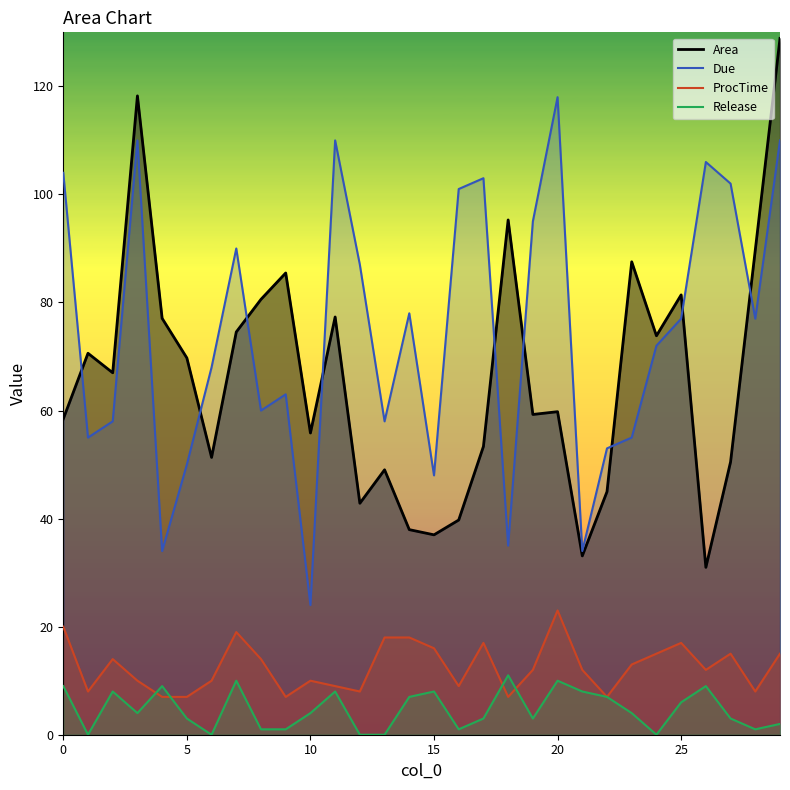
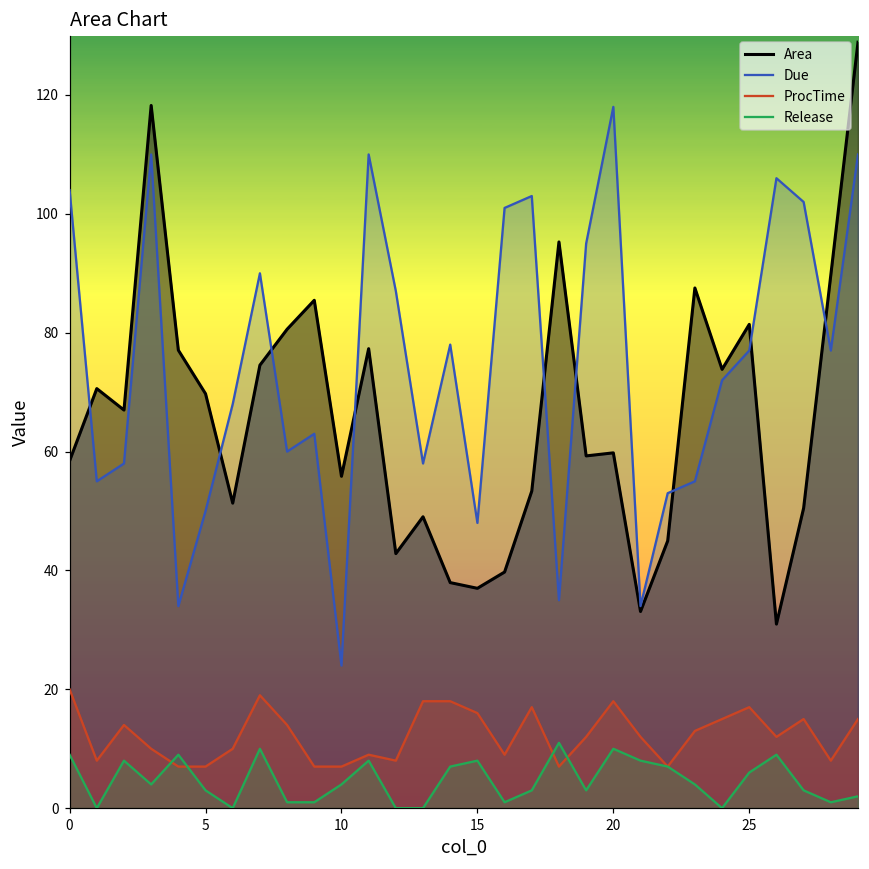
ProcTime, 10: 10 -> 7
ProcTime, 20: 23 -> 18
